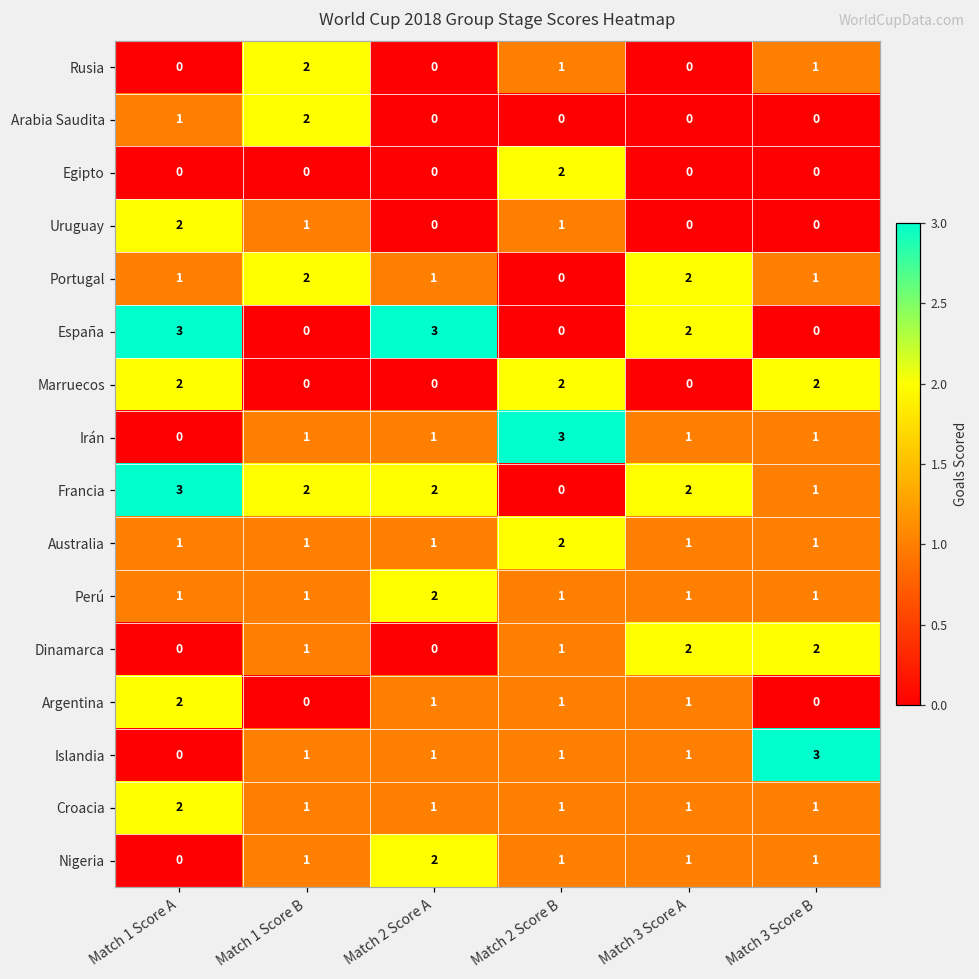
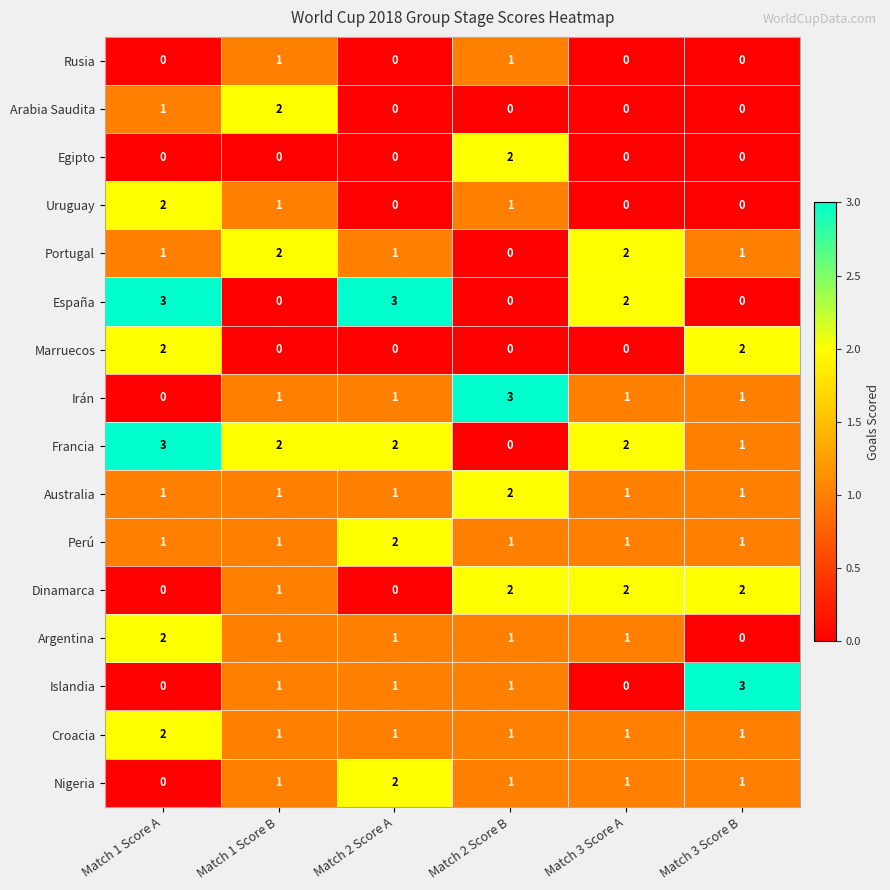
Rusia, Match 1 Score B: 2 -> 1
Rusia, Match 3 Score B: 1 -> 0
Marruecos, Match 2 Score B: 2 -> 0
Dinamarca, Match 2 Score B: 1 -> 2
Argentina, Match 1 Score B: 0 -> 1
Islandia, Match 3 Score A: 1 -> 0
